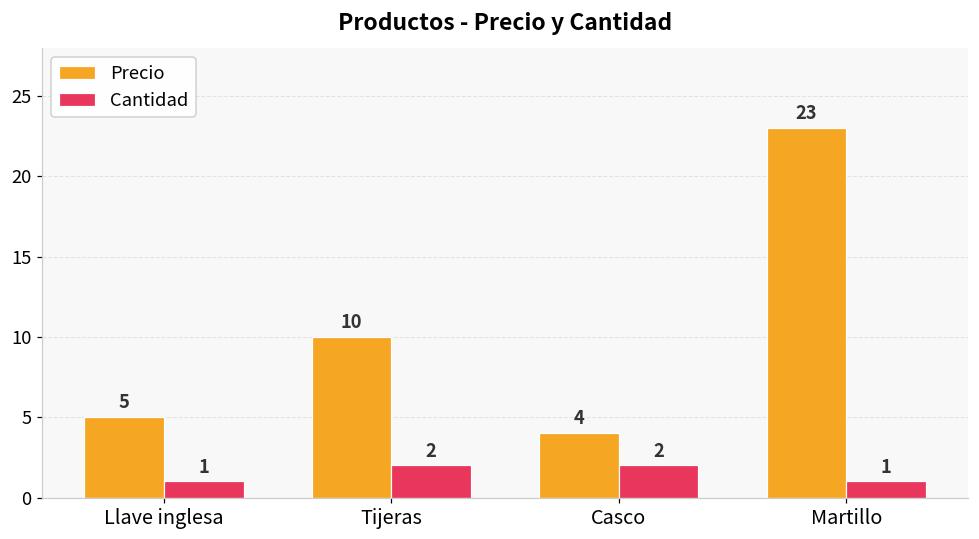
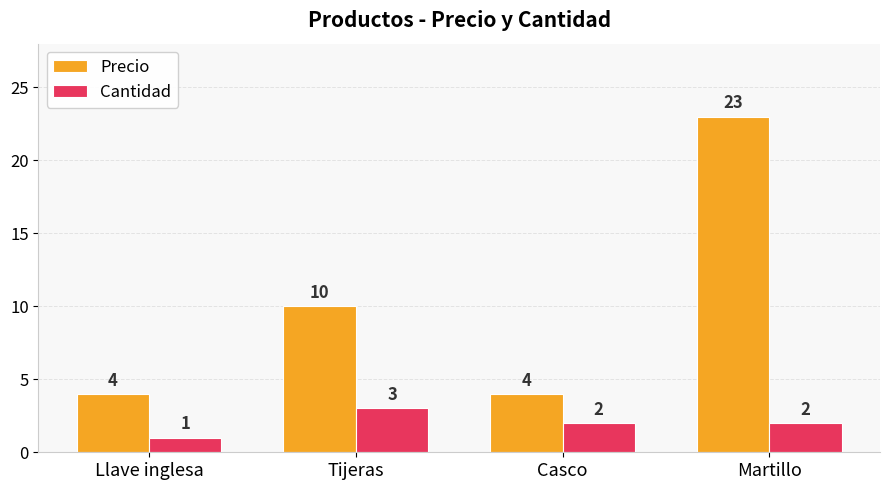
Precio, Llave inglesa: 5 -> 4
Cantidad, Tijeras: 2 -> 3
Cantidad, Martillo: 1 -> 2
